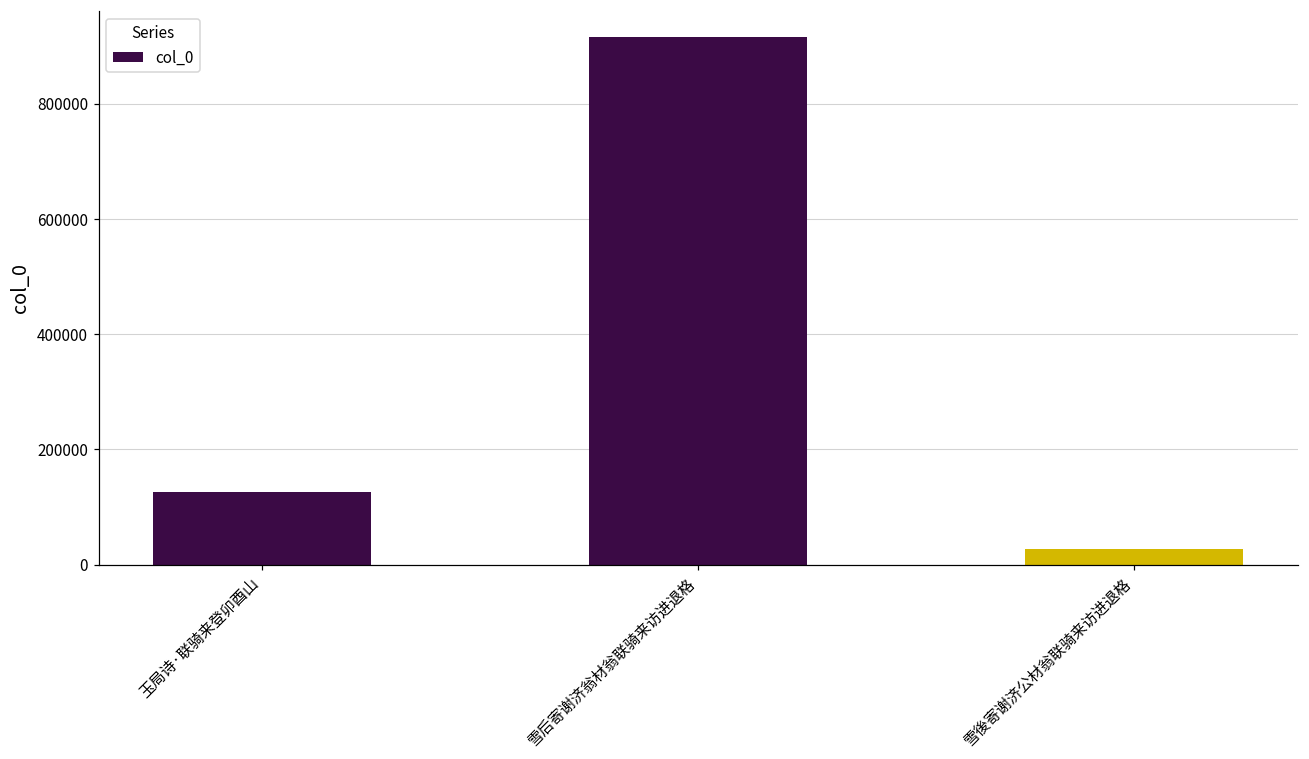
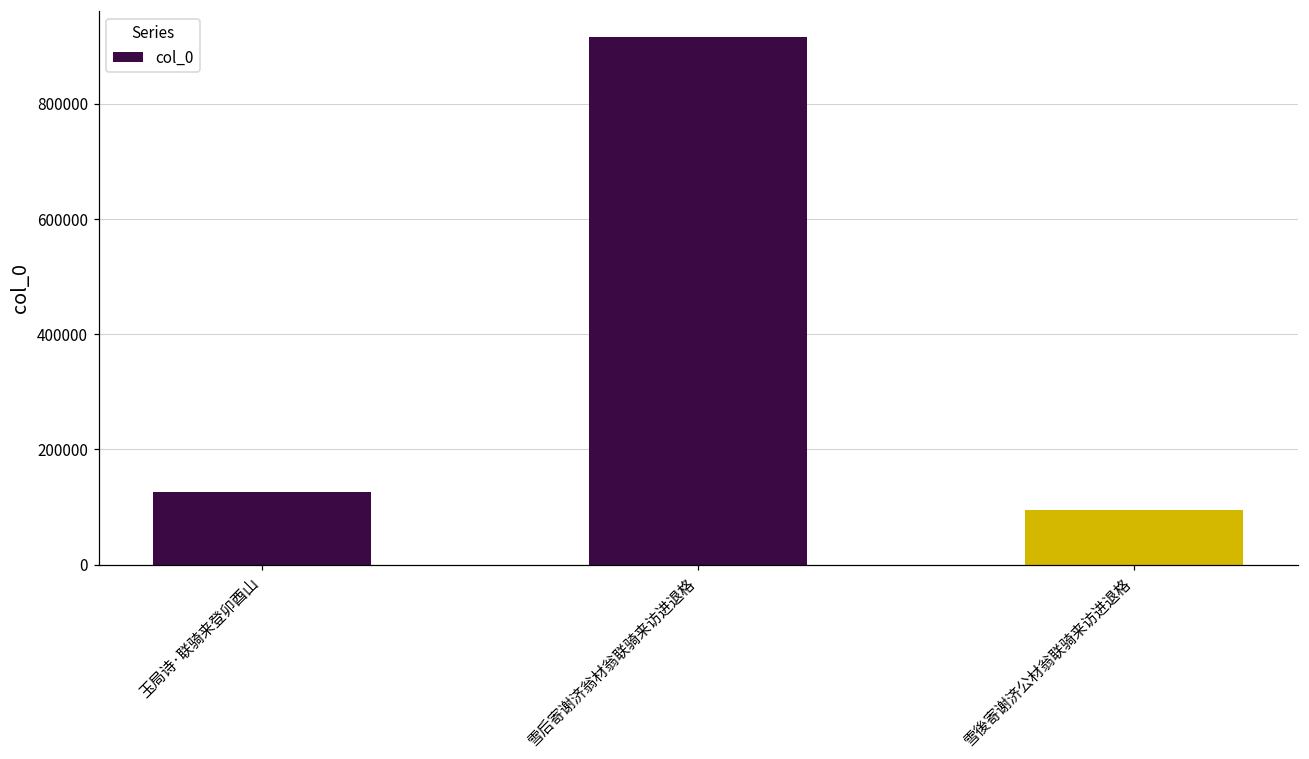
雪後寄谢济公材翁联骑来访进退格: 30000 -> 90000
